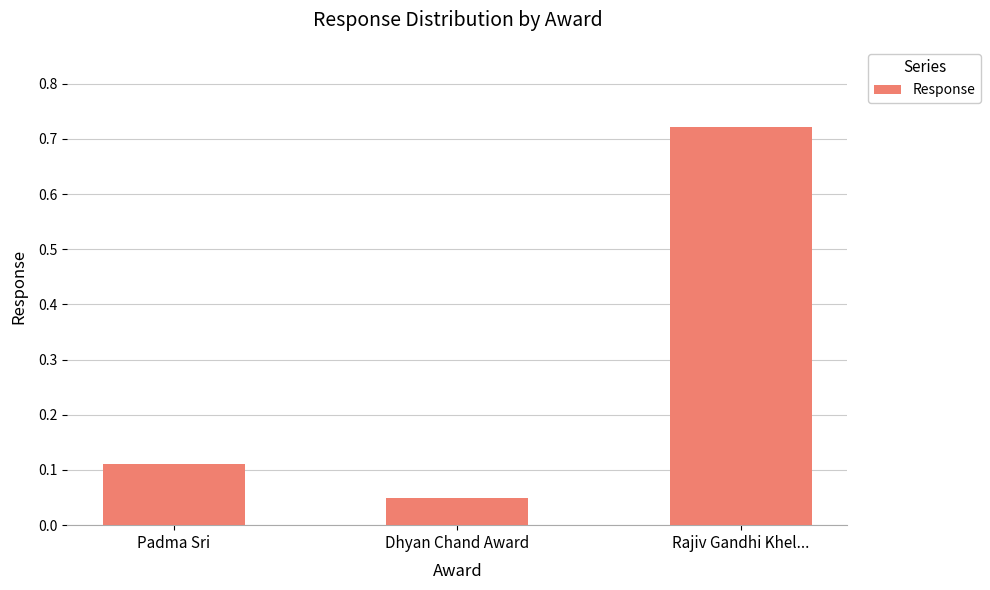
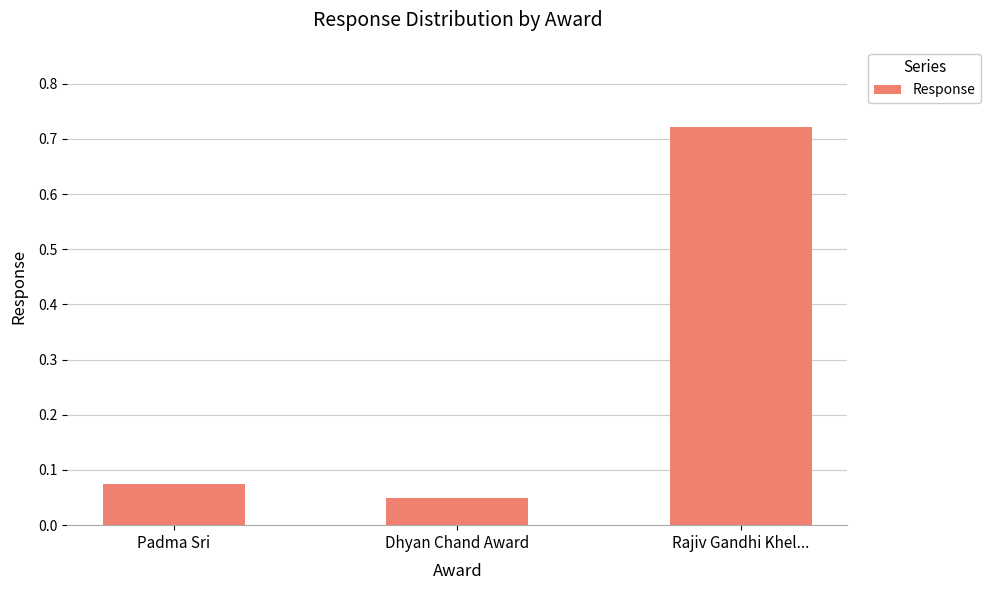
Padma Sri: 0.11 -> 0.07
